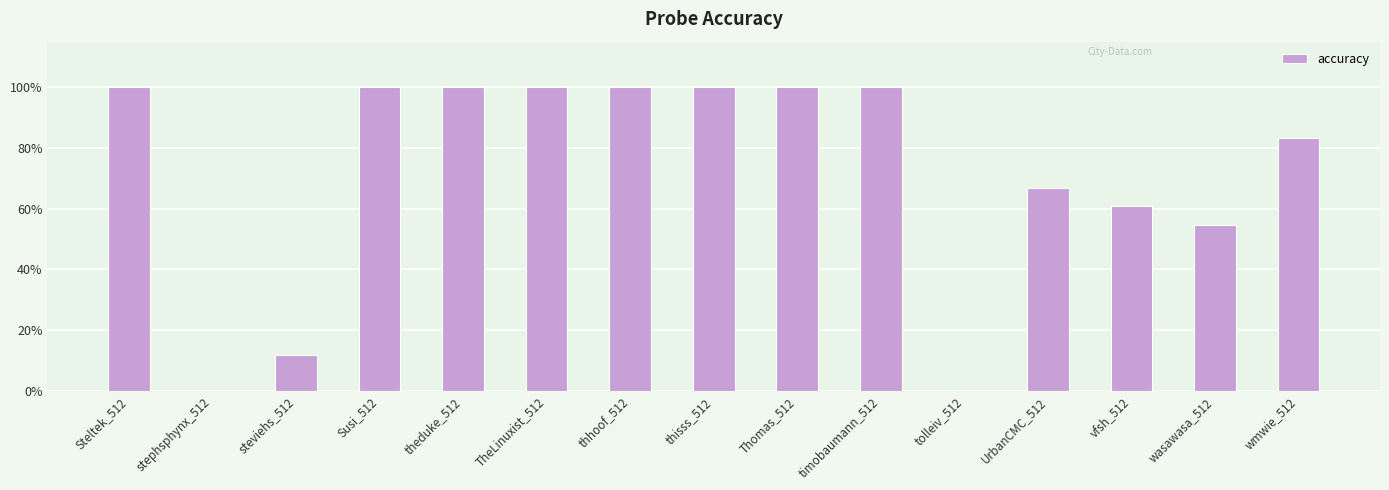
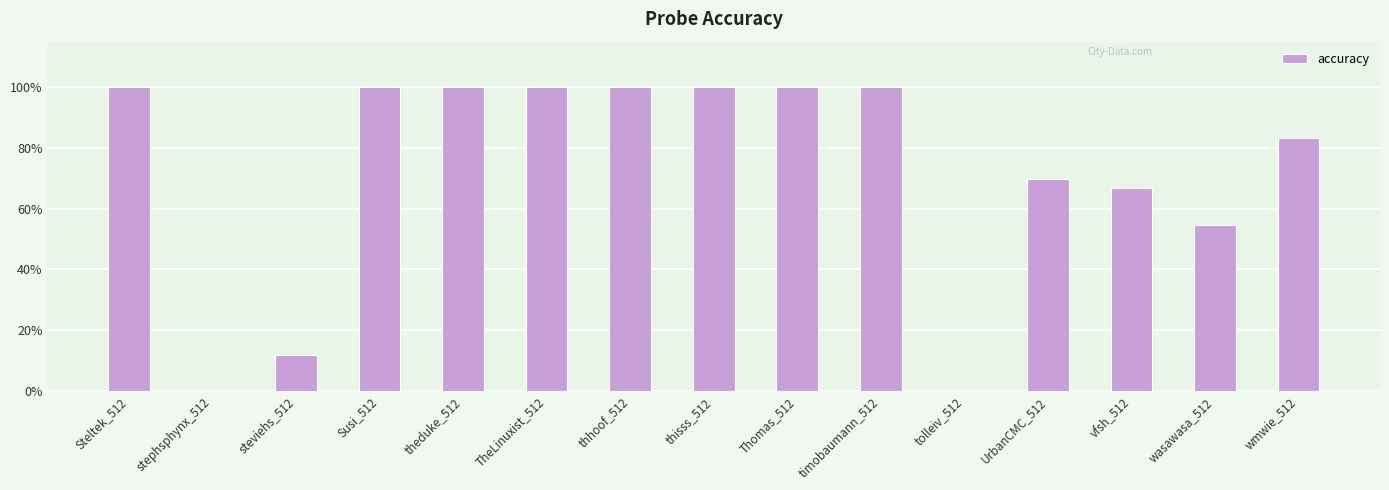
UrbanCMC_512: 67% -> 70%
vfsh_512: 61% -> 67%
